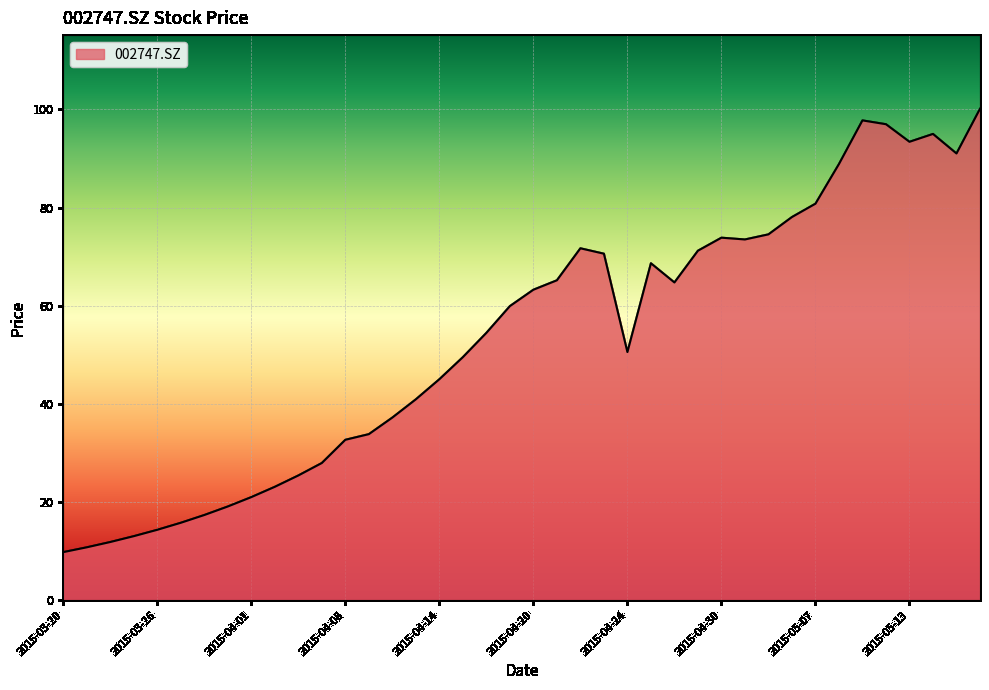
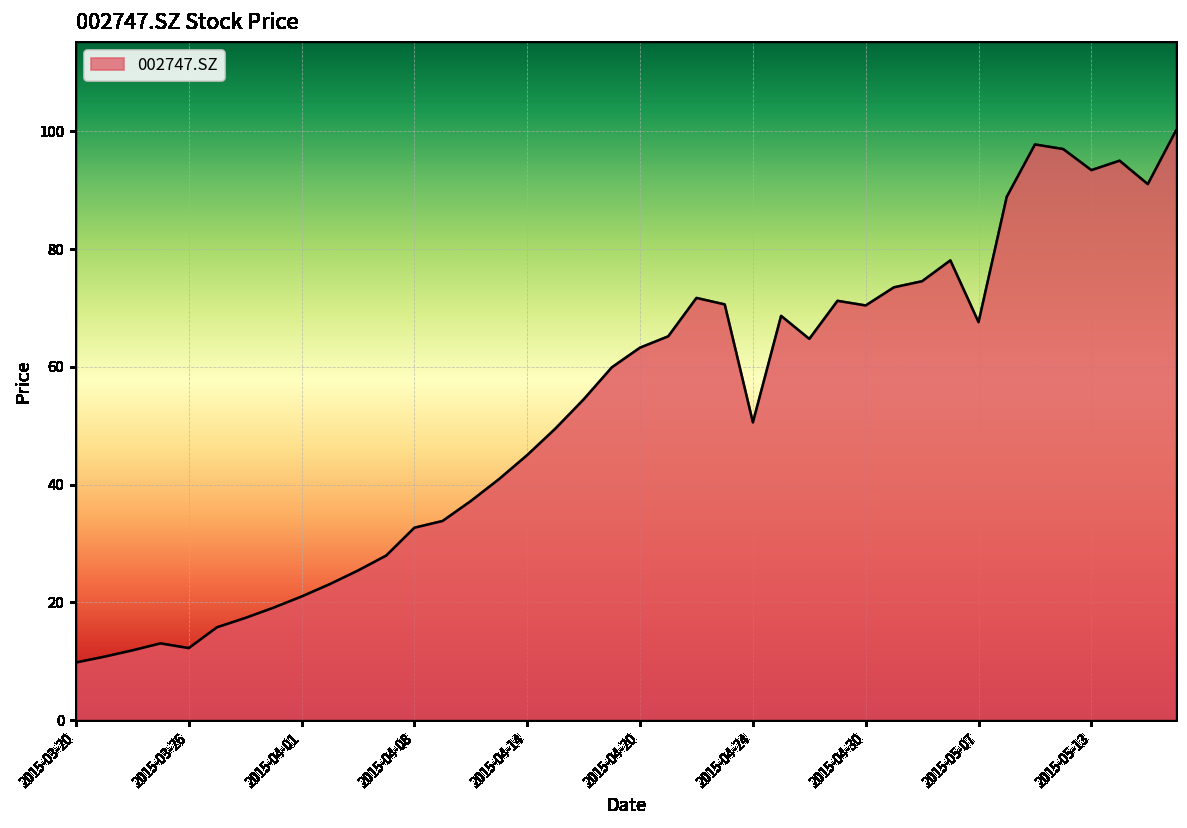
2015-03-26: 14 -> 12
2015-04-30: 74 -> 70
2015-05-07: 81 -> 68
